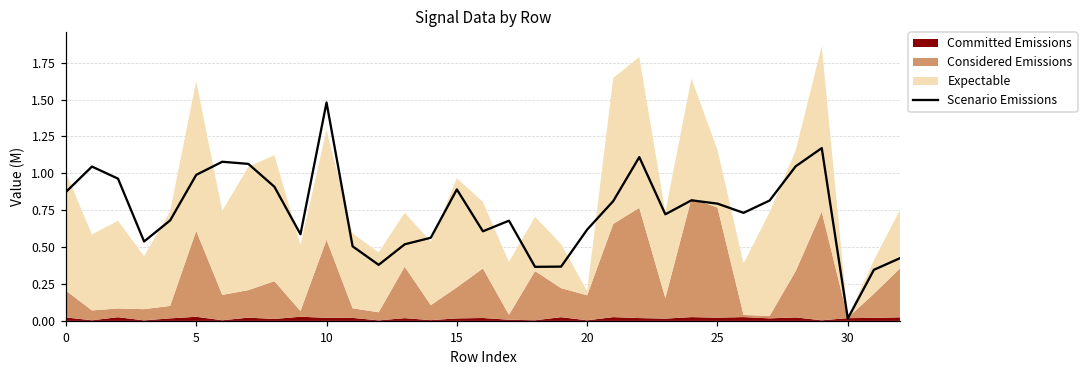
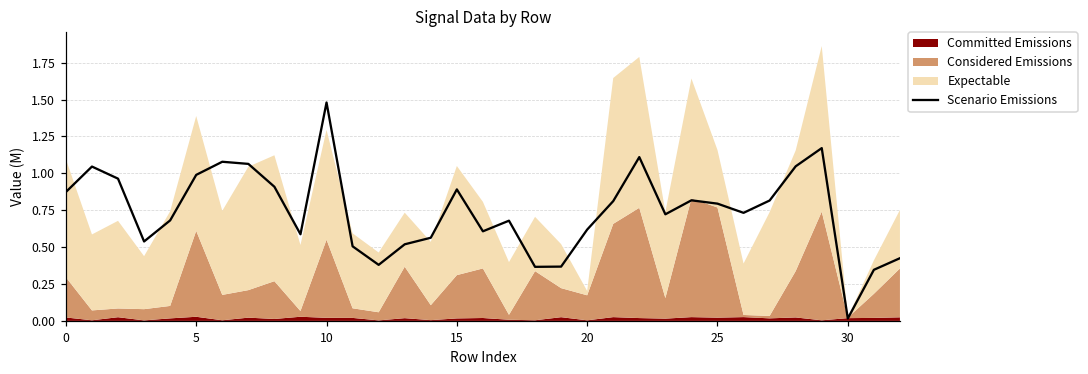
Considered Emissions, 0: 0.18 -> 0.27
Expectable, 5: 1.02 -> 0.78
Considered Emissions, 15: 0.21 -> 0.29
